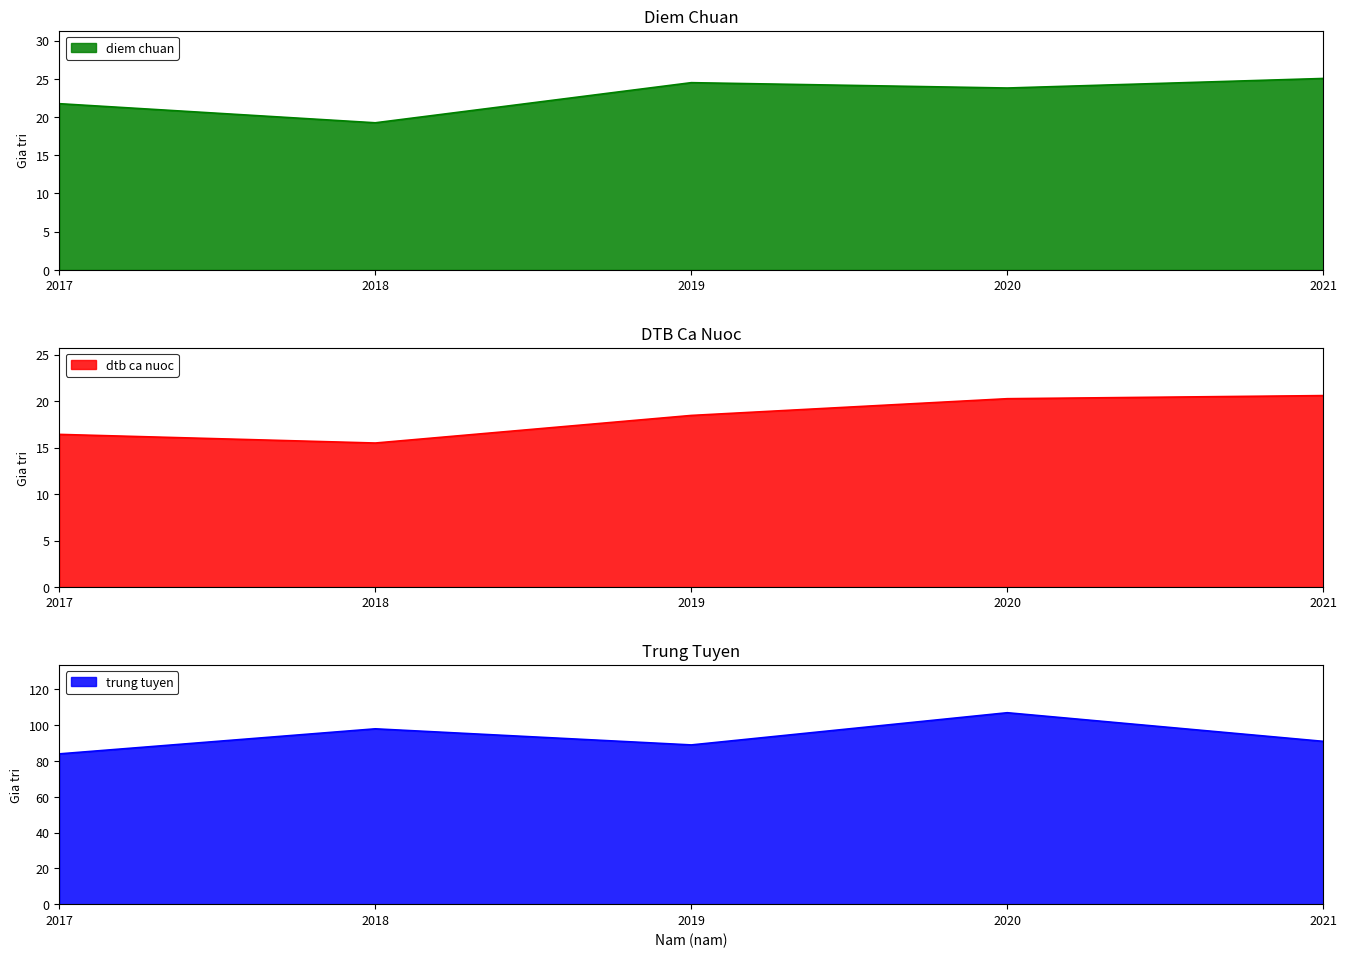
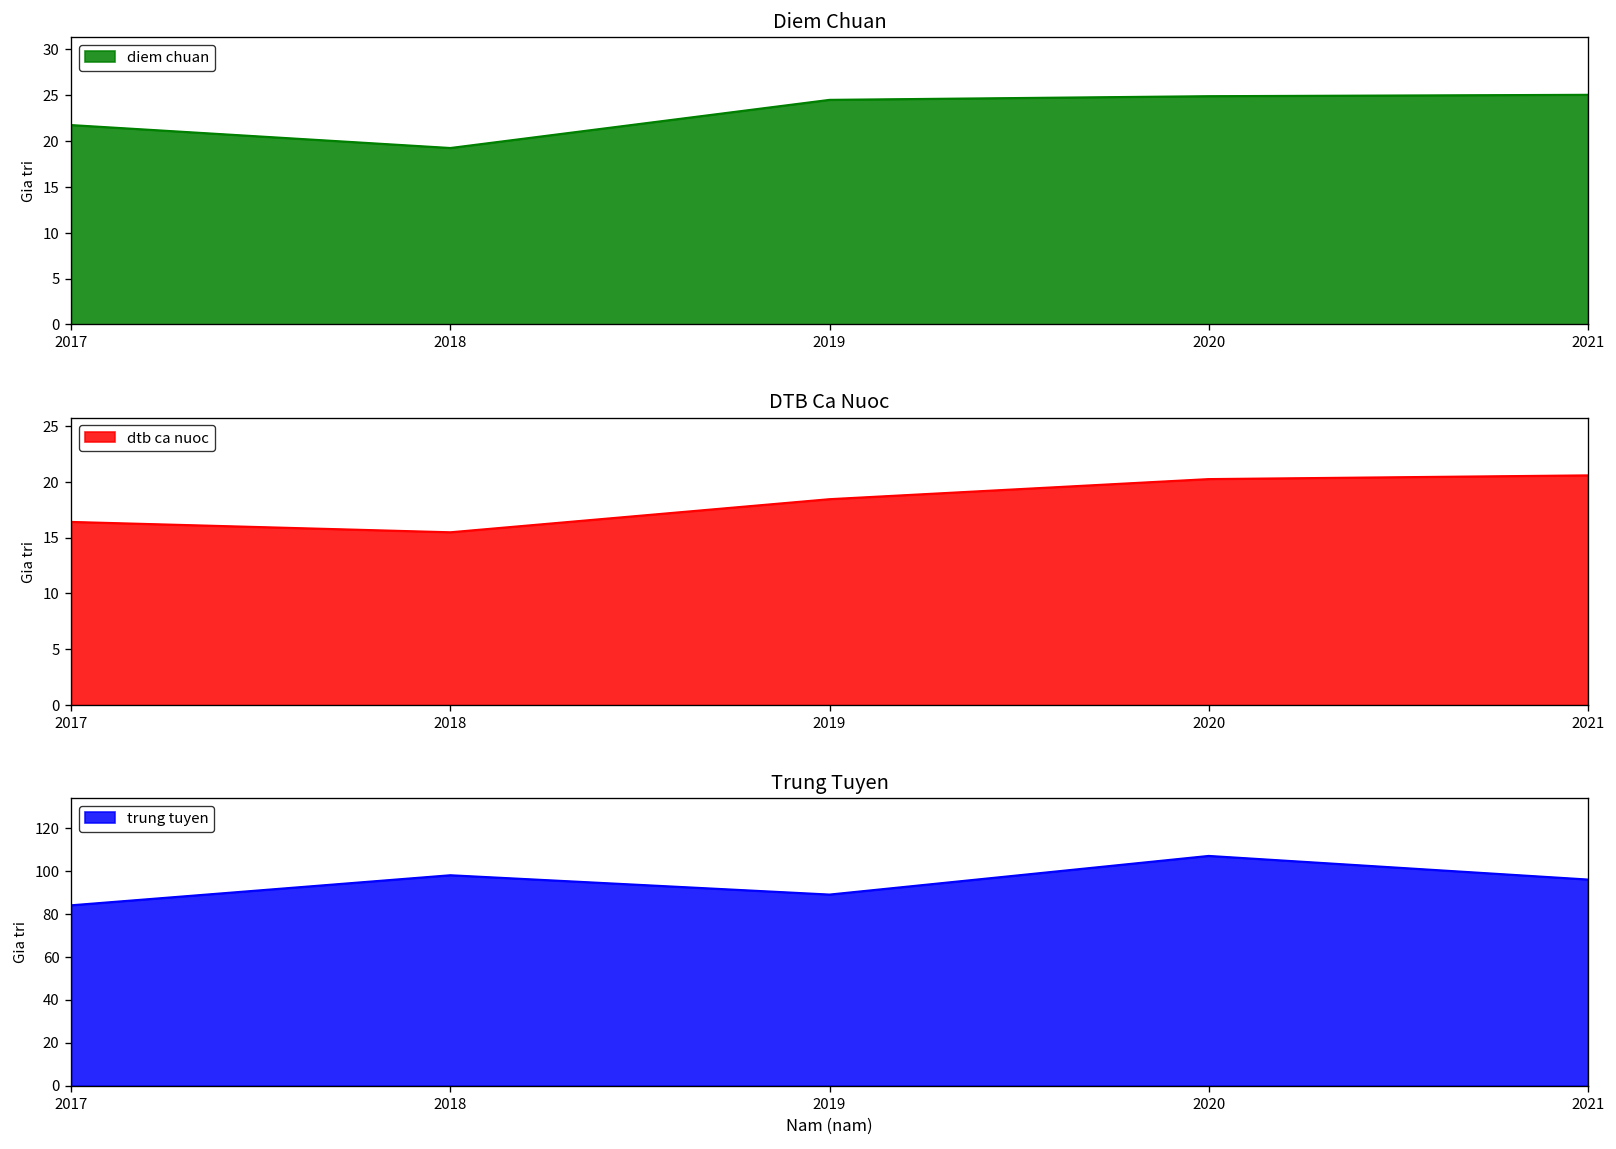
Diem Chuan, 2020: 24 -> 25
Trung Tuyen, 2021: 91 -> 96
